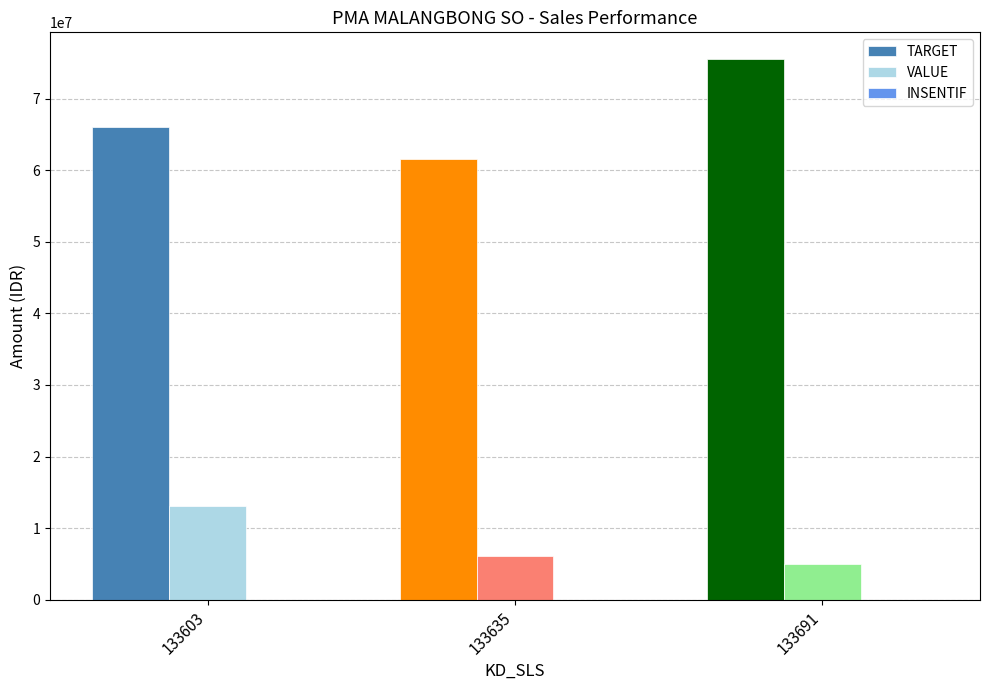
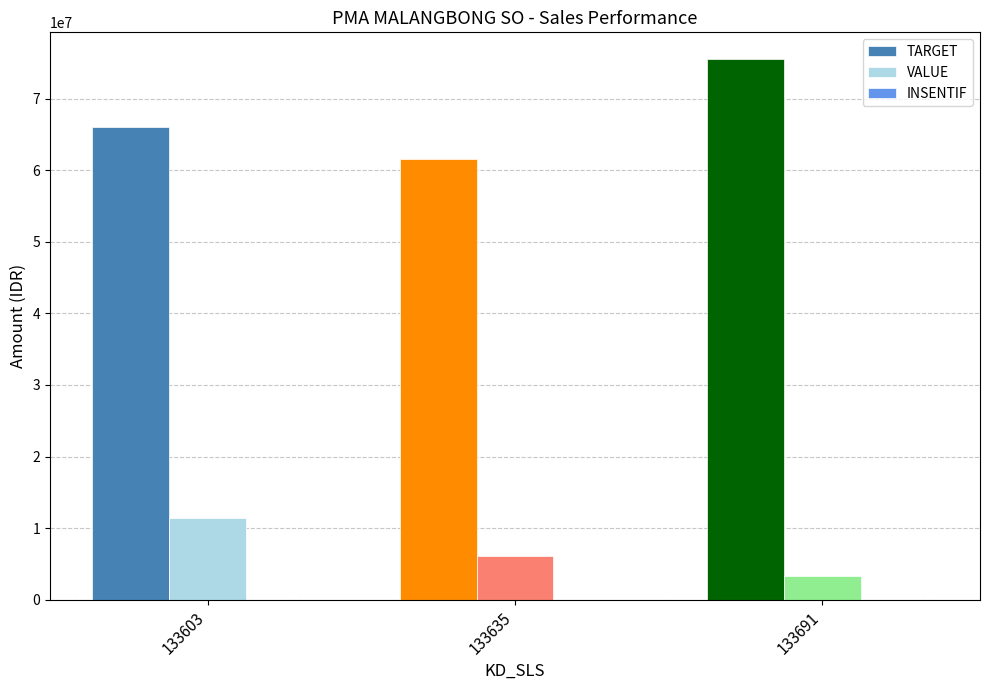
VALUE, 133603: 13000000 -> 11000000
VALUE, 133691: 5000000 -> 3000000
